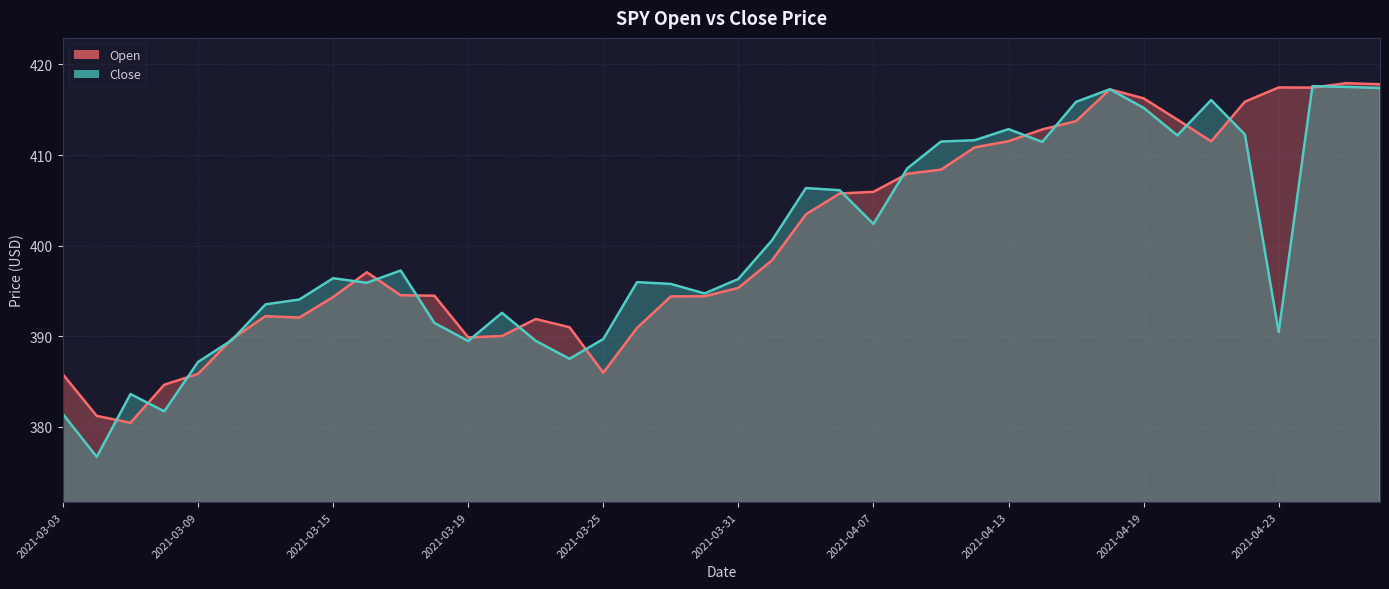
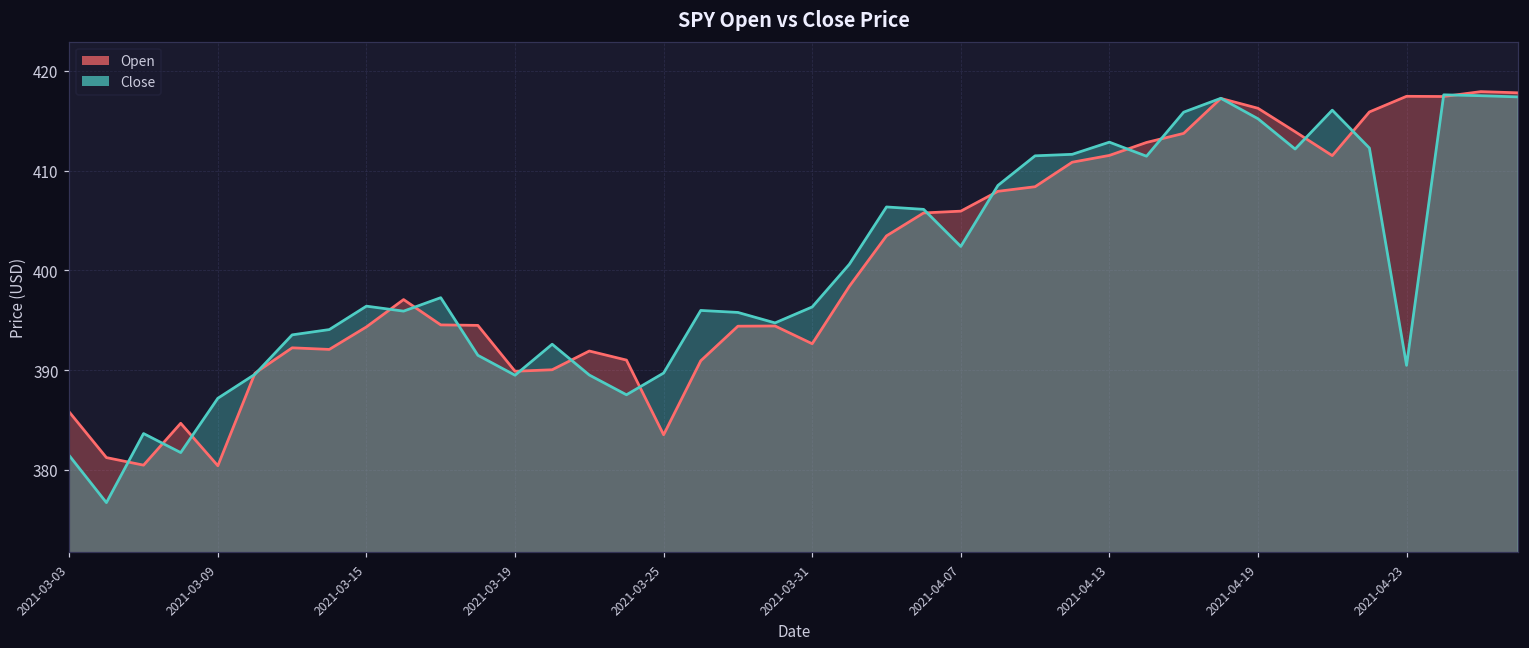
Open, 2021-03-09: 386 -> 380
Open, 2021-03-25: 386 -> 384
Open, 2021-03-31: 395 -> 393
